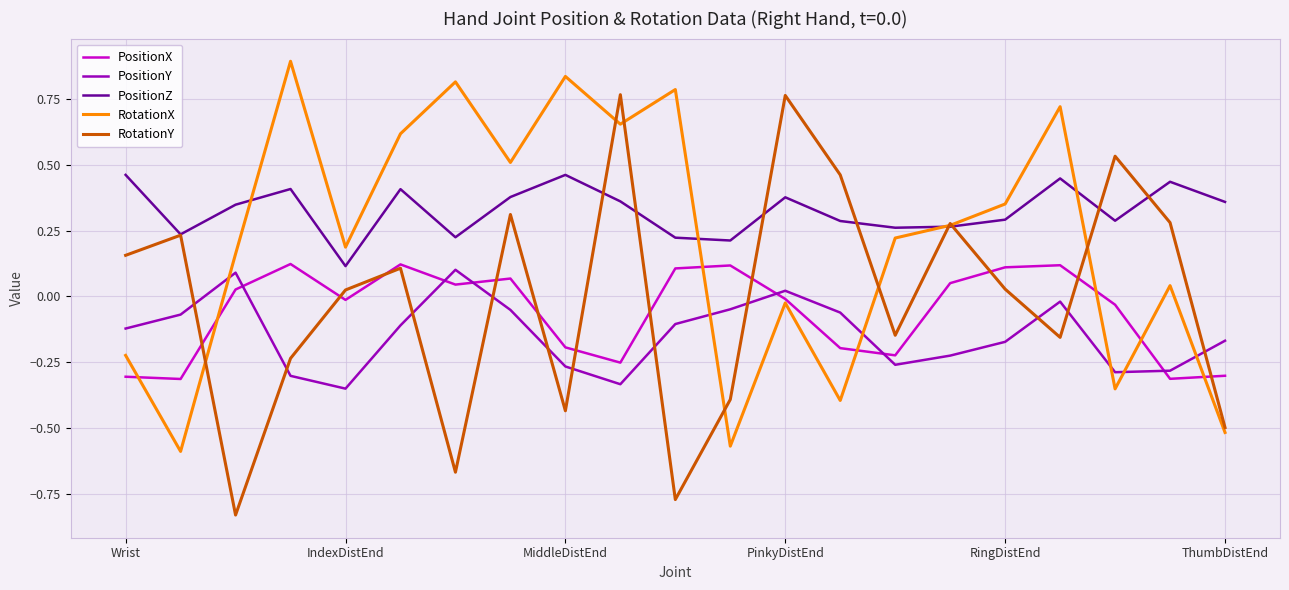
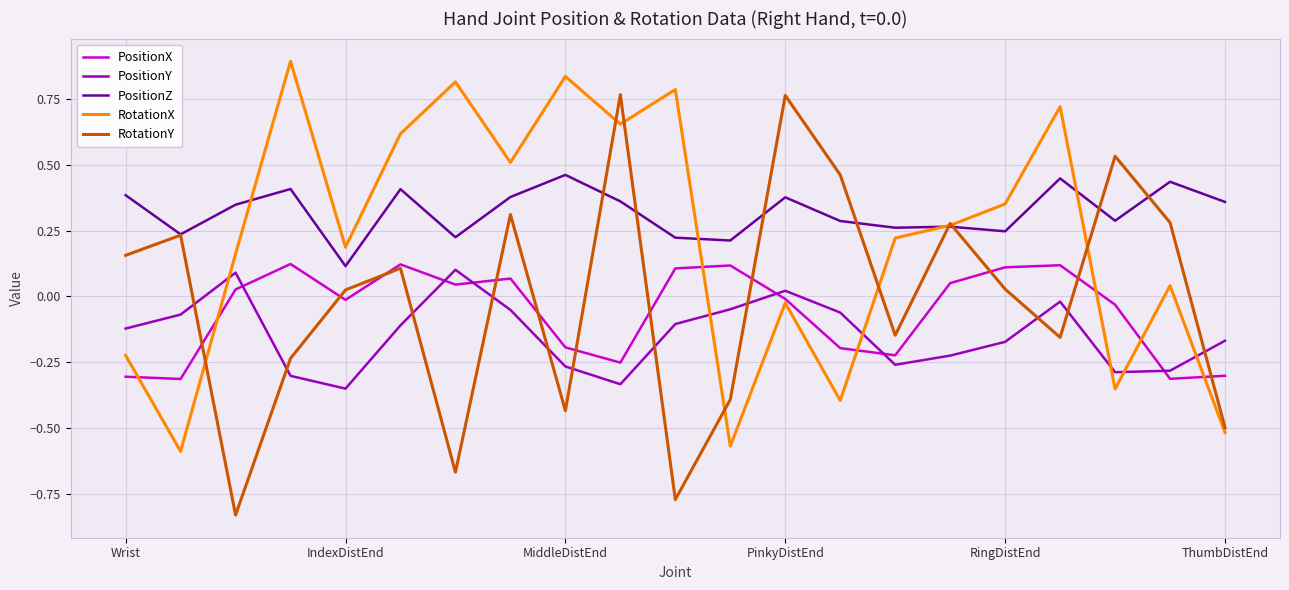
PositionZ, Wrist: 0.46 -> 0.38
PositionZ, RingDistEnd: 0.29 -> 0.25
